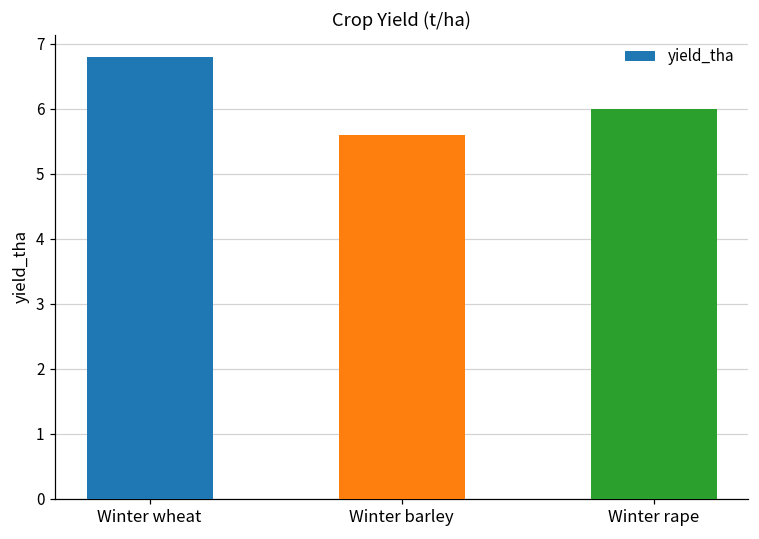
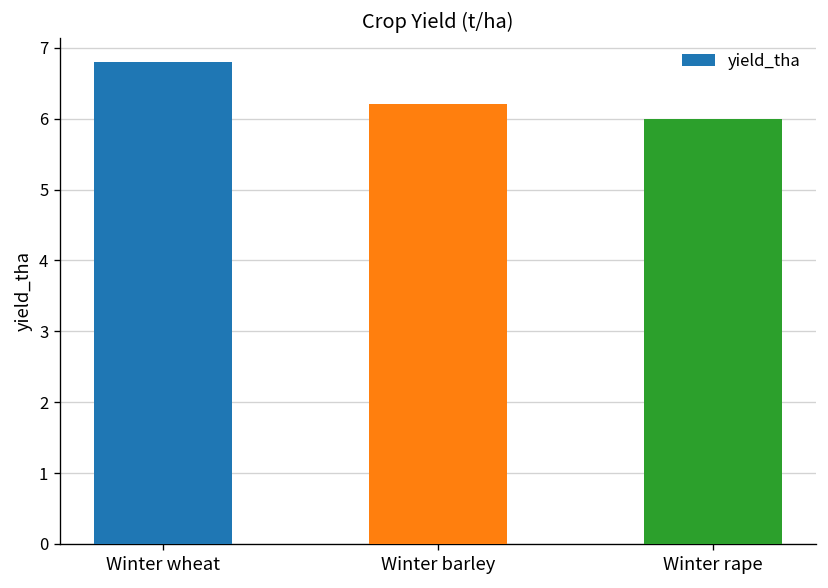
Winter barley: 5.6 -> 6.2
